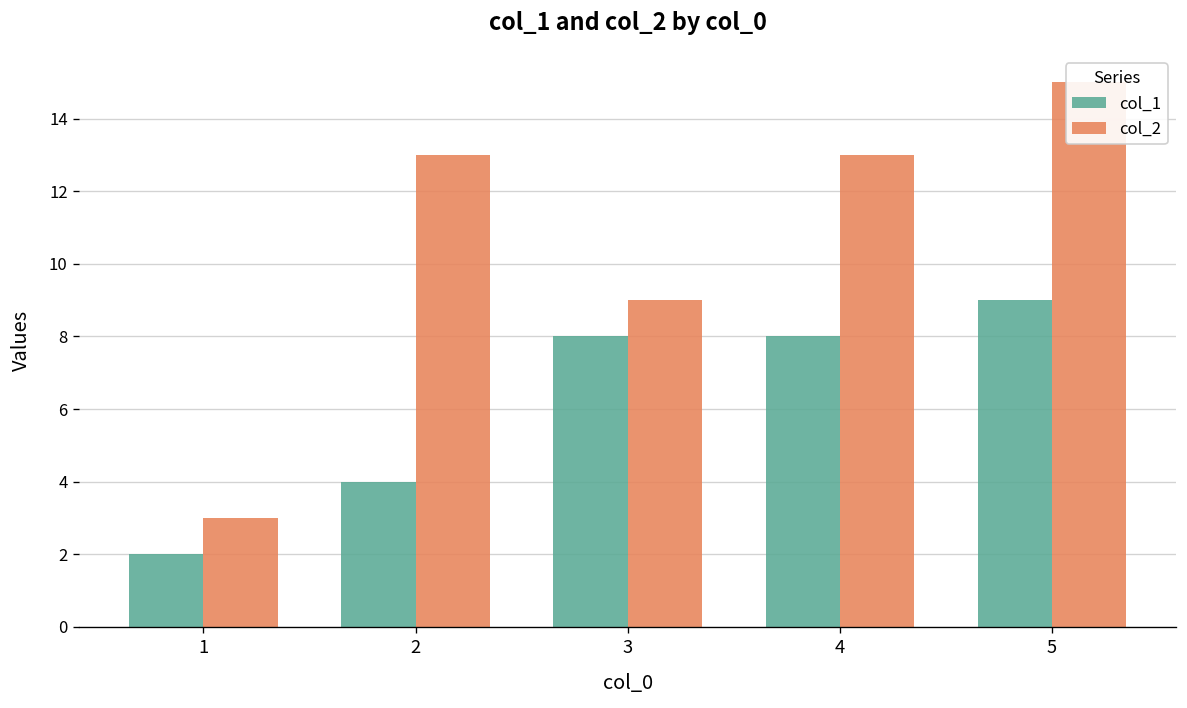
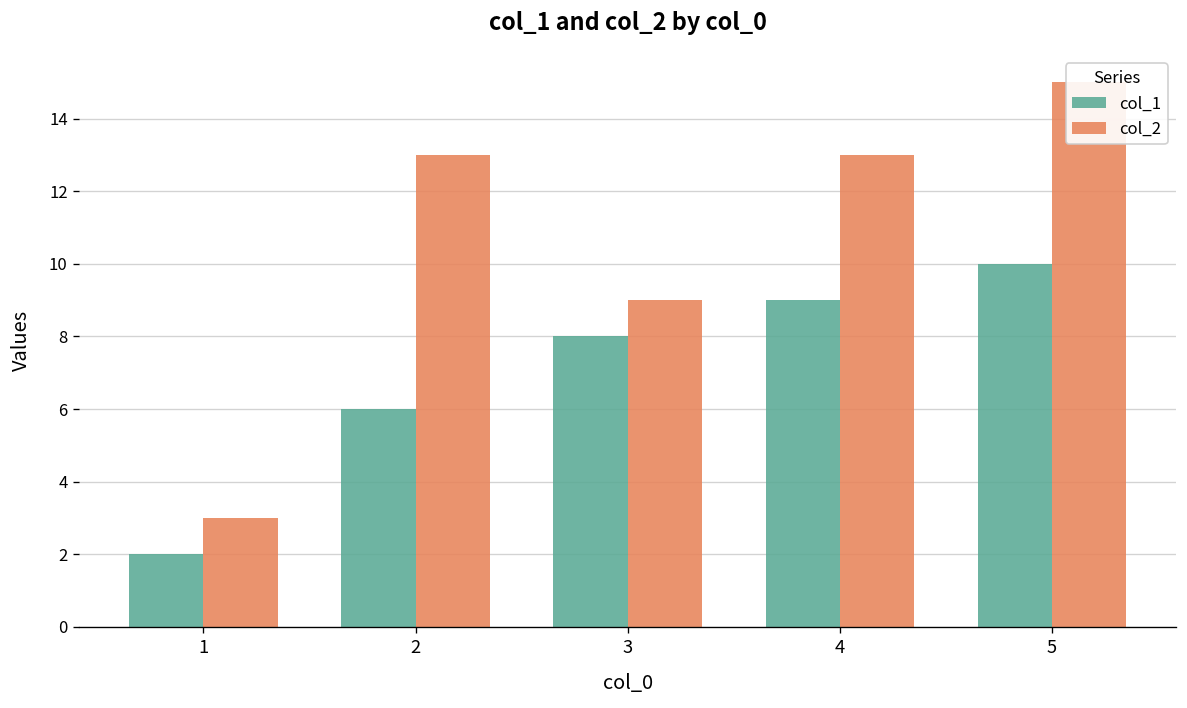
col_1, 2: 4 -> 6
col_1, 4: 8 -> 9
col_1, 5: 9 -> 10
